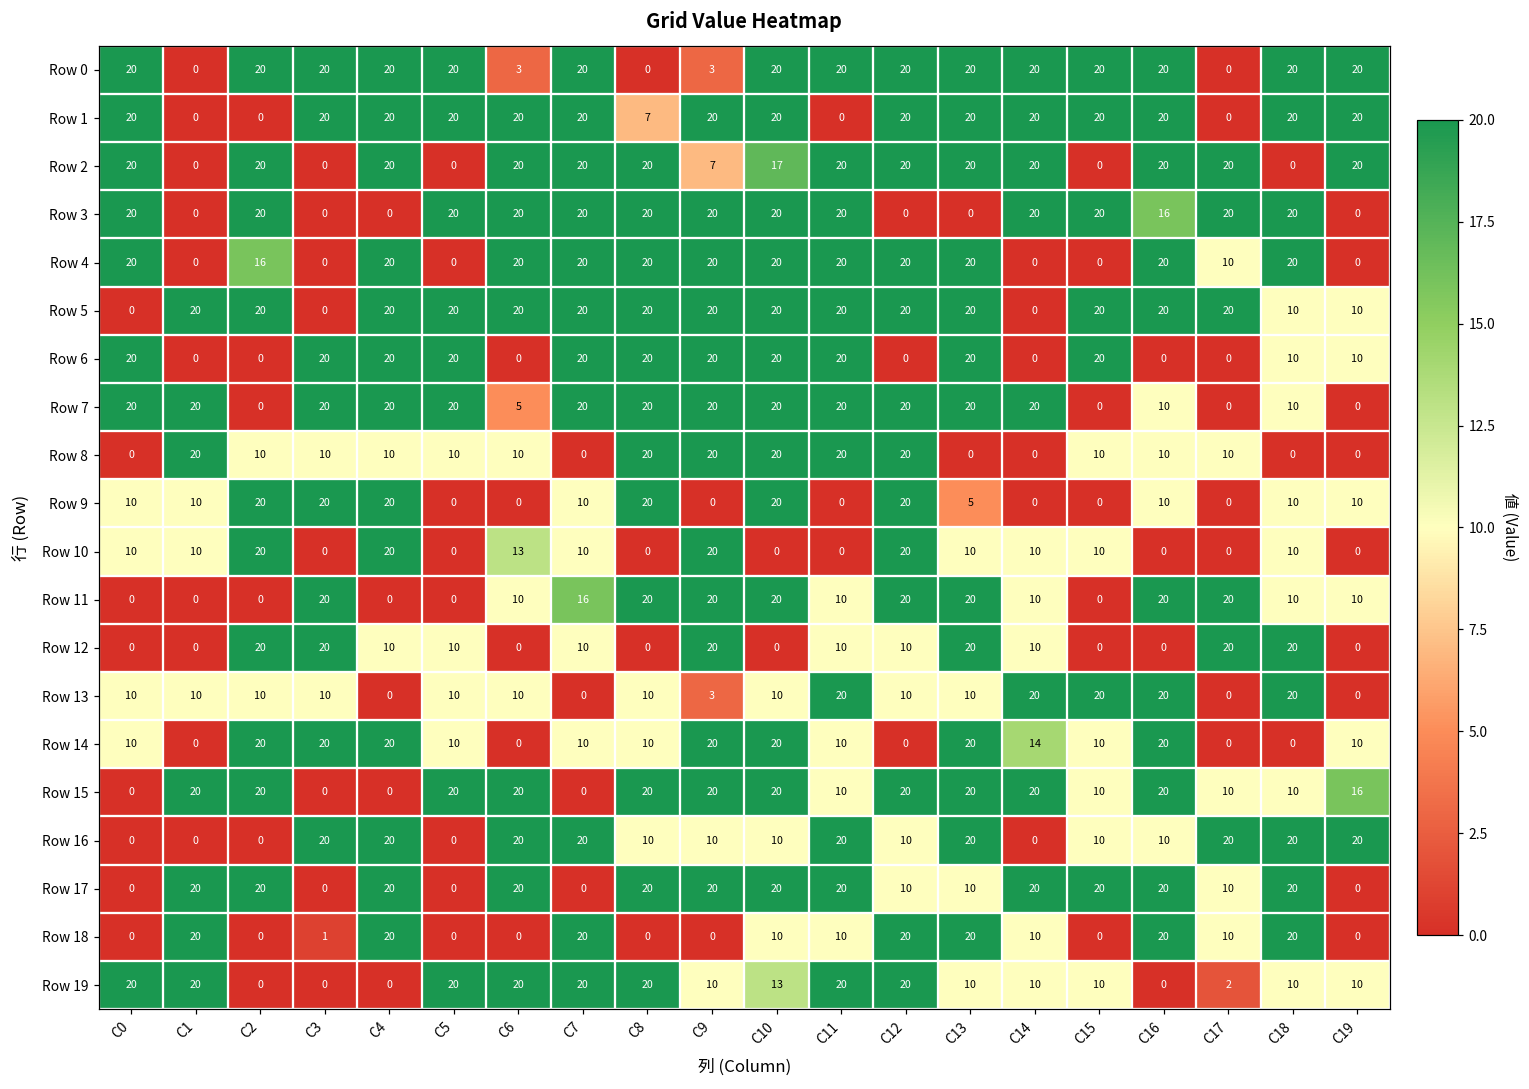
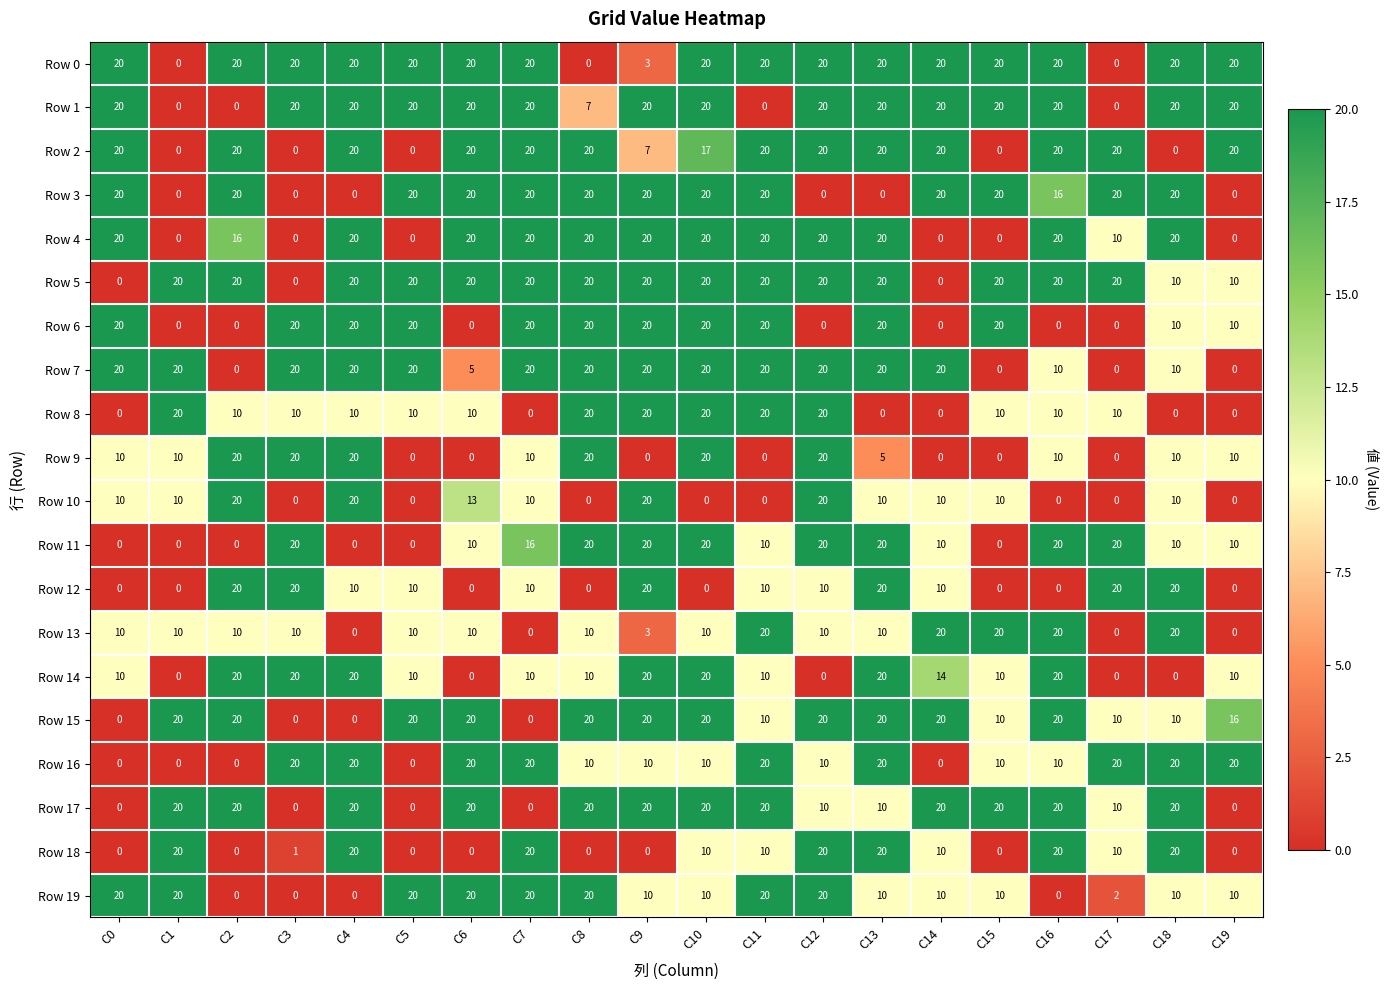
Row 0, C6: 3 -> 20
Row 19, C10: 13 -> 10
